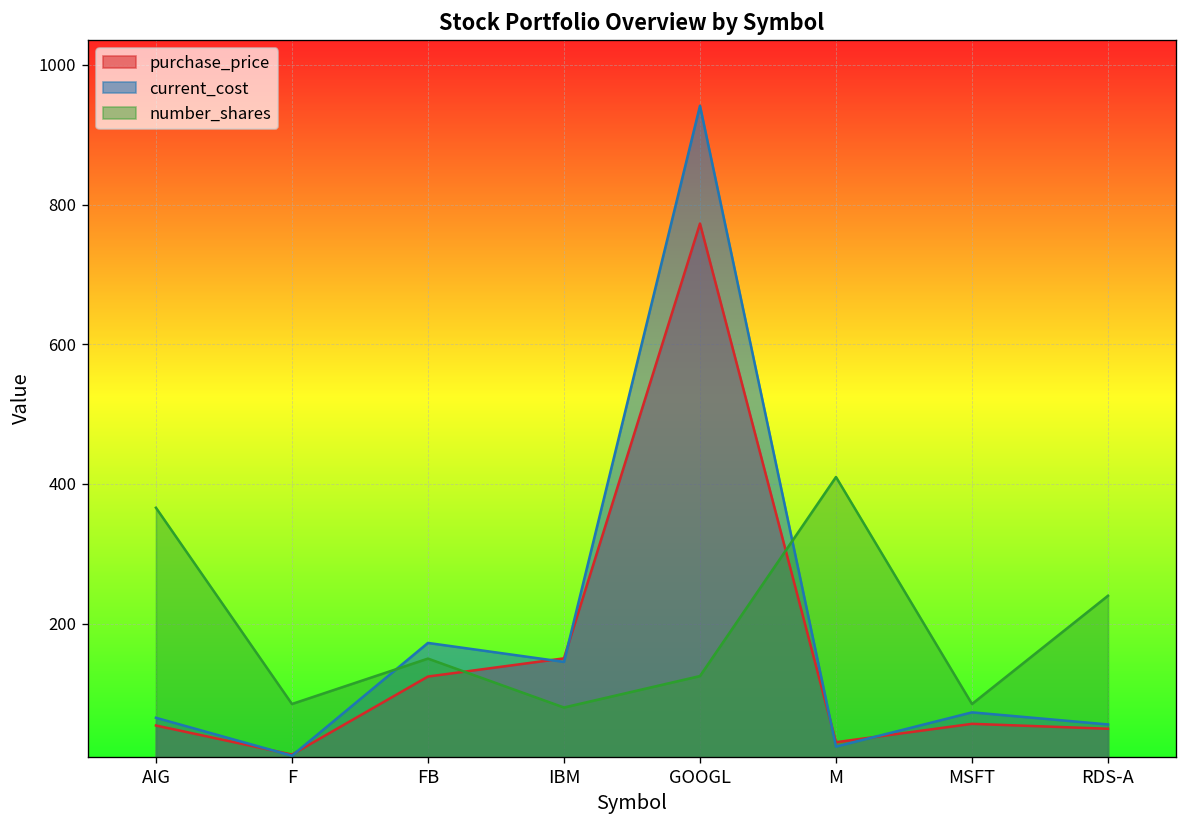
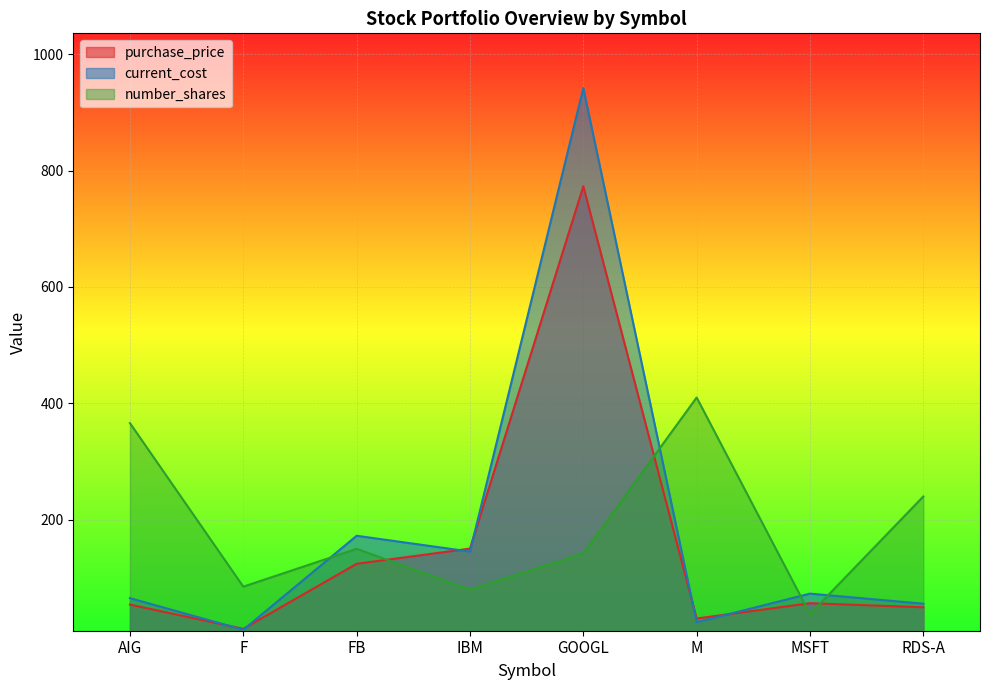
number_shares, GOOGL: 130 -> 140
number_shares, MSFT: 90 -> 40
